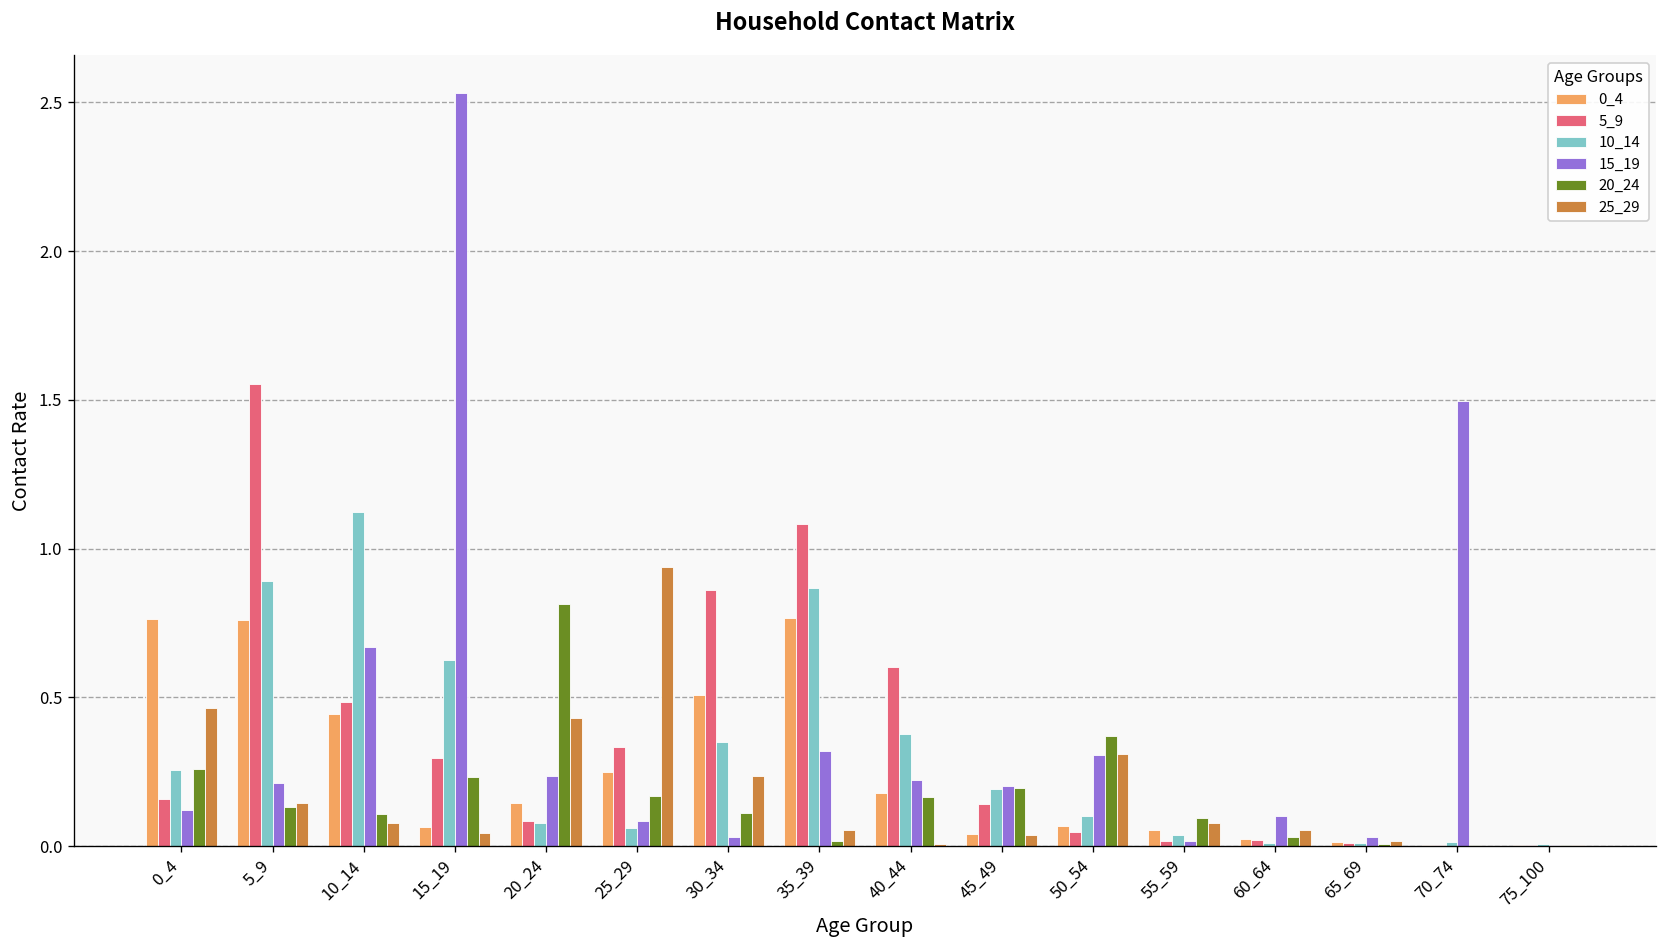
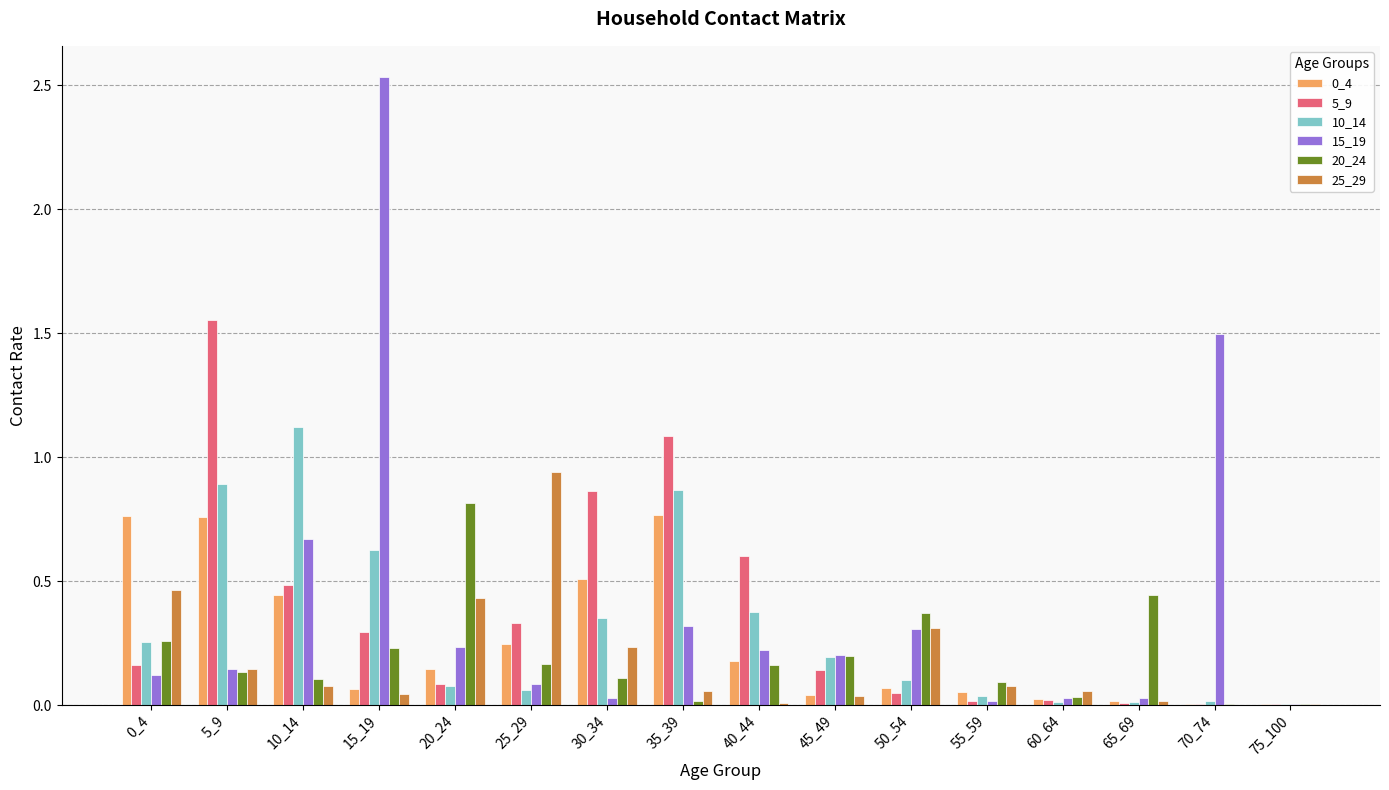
15_19, 5_9: 0.21 -> 0.15
15_19, 60_64: 0.10 -> 0.03
20_24, 65_69: 0.01 -> 0.45
